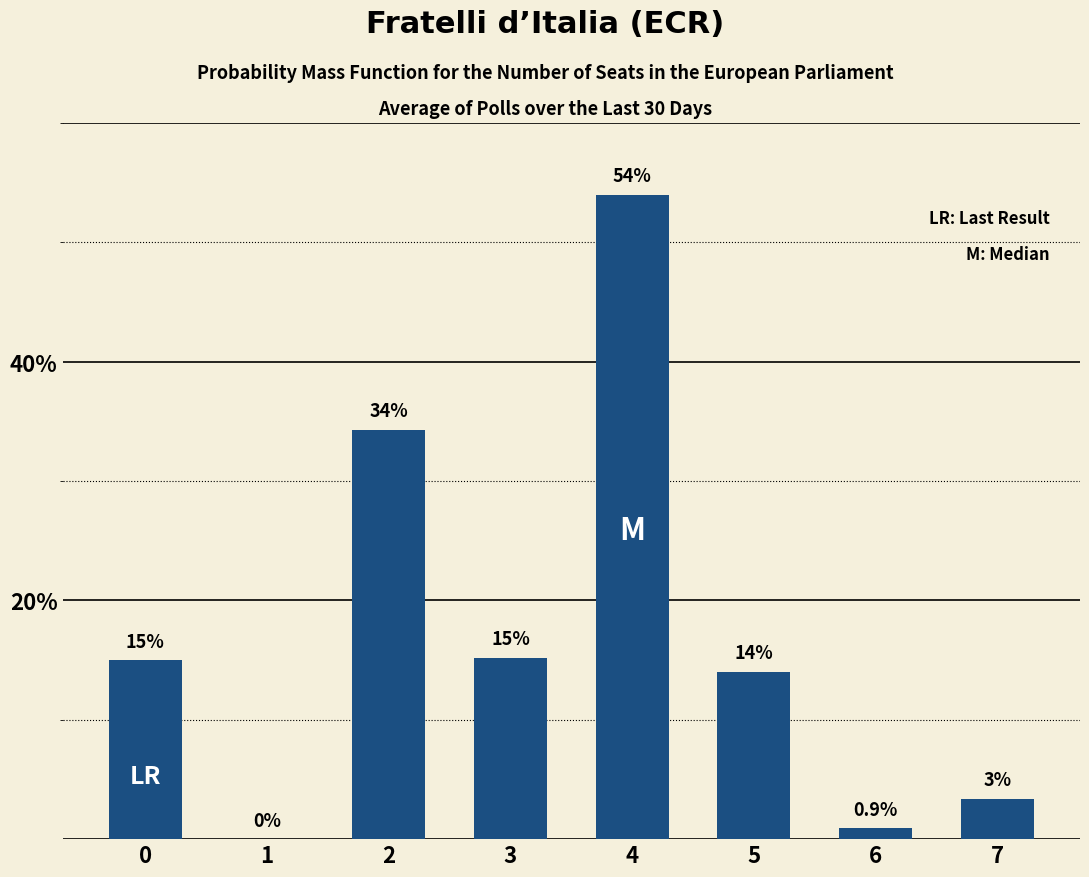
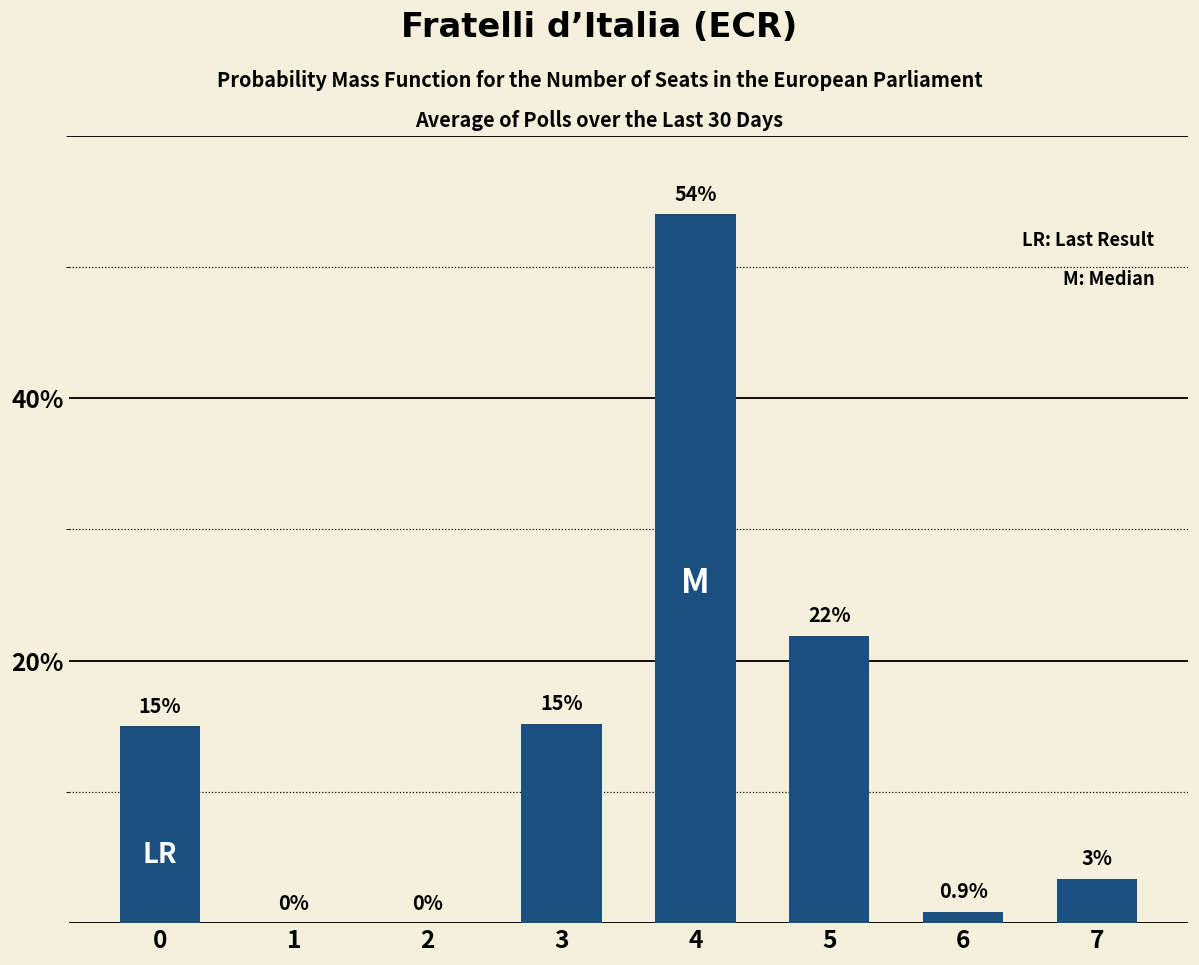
2: 34% -> 0%
5: 14% -> 22%
